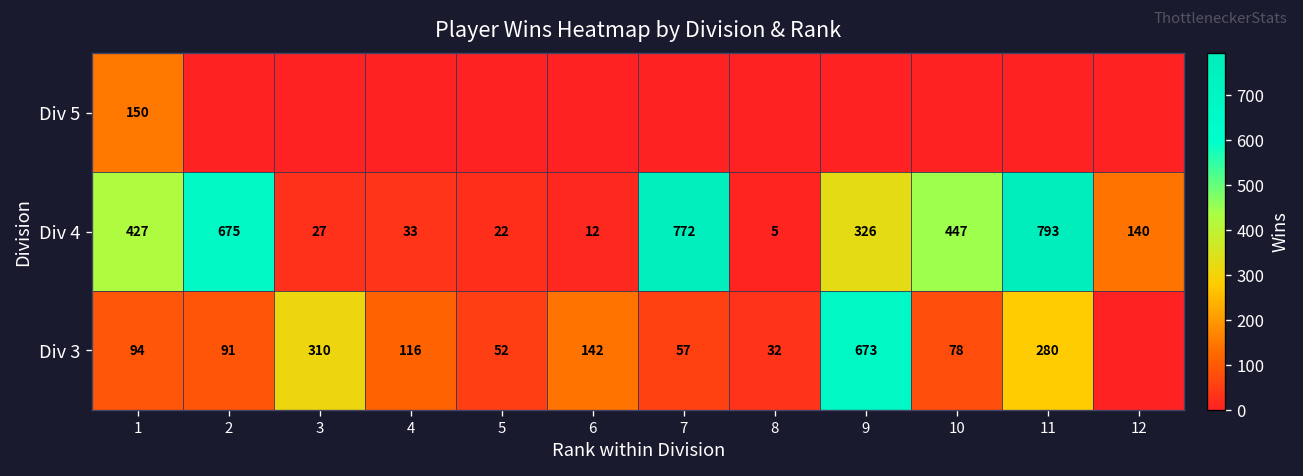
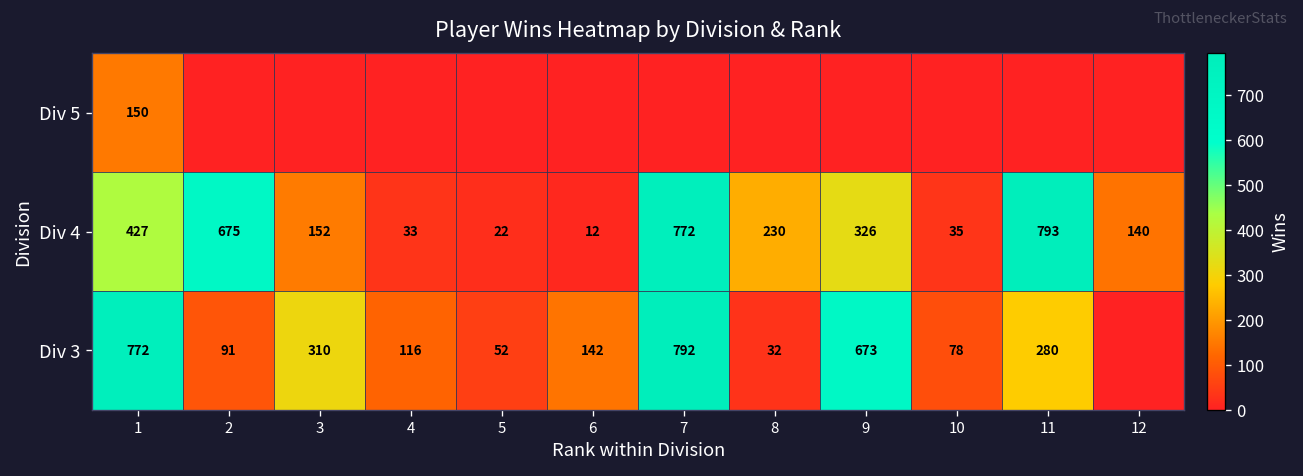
Div 4, 3: 27 -> 152
Div 4, 8: 5 -> 230
Div 4, 10: 447 -> 35
Div 3, 1: 94 -> 772
Div 3, 7: 57 -> 792
